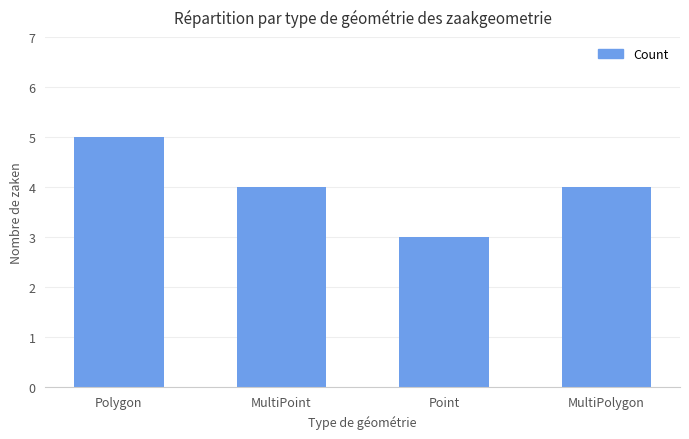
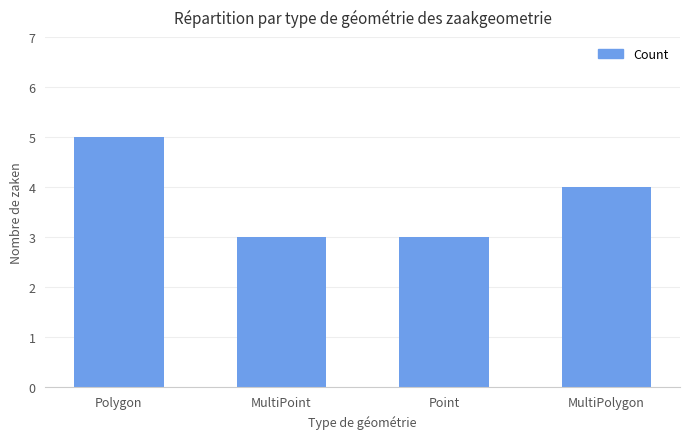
MultiPoint: 4 -> 3
